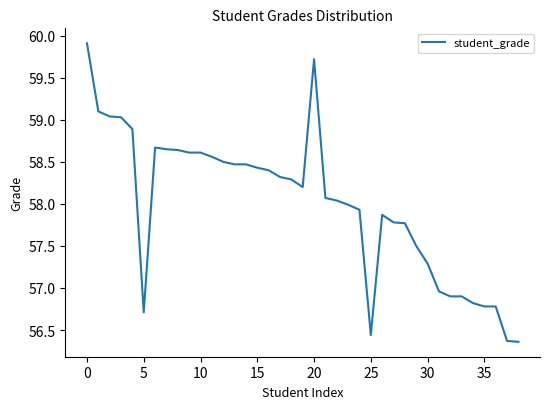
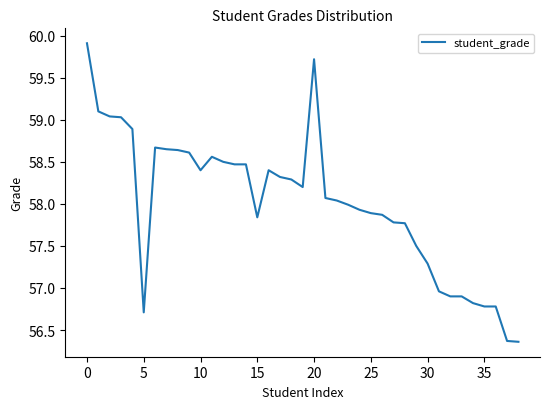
10: 58.6 -> 58.4
15: 58.4 -> 57.8
25: 56.4 -> 57.9
